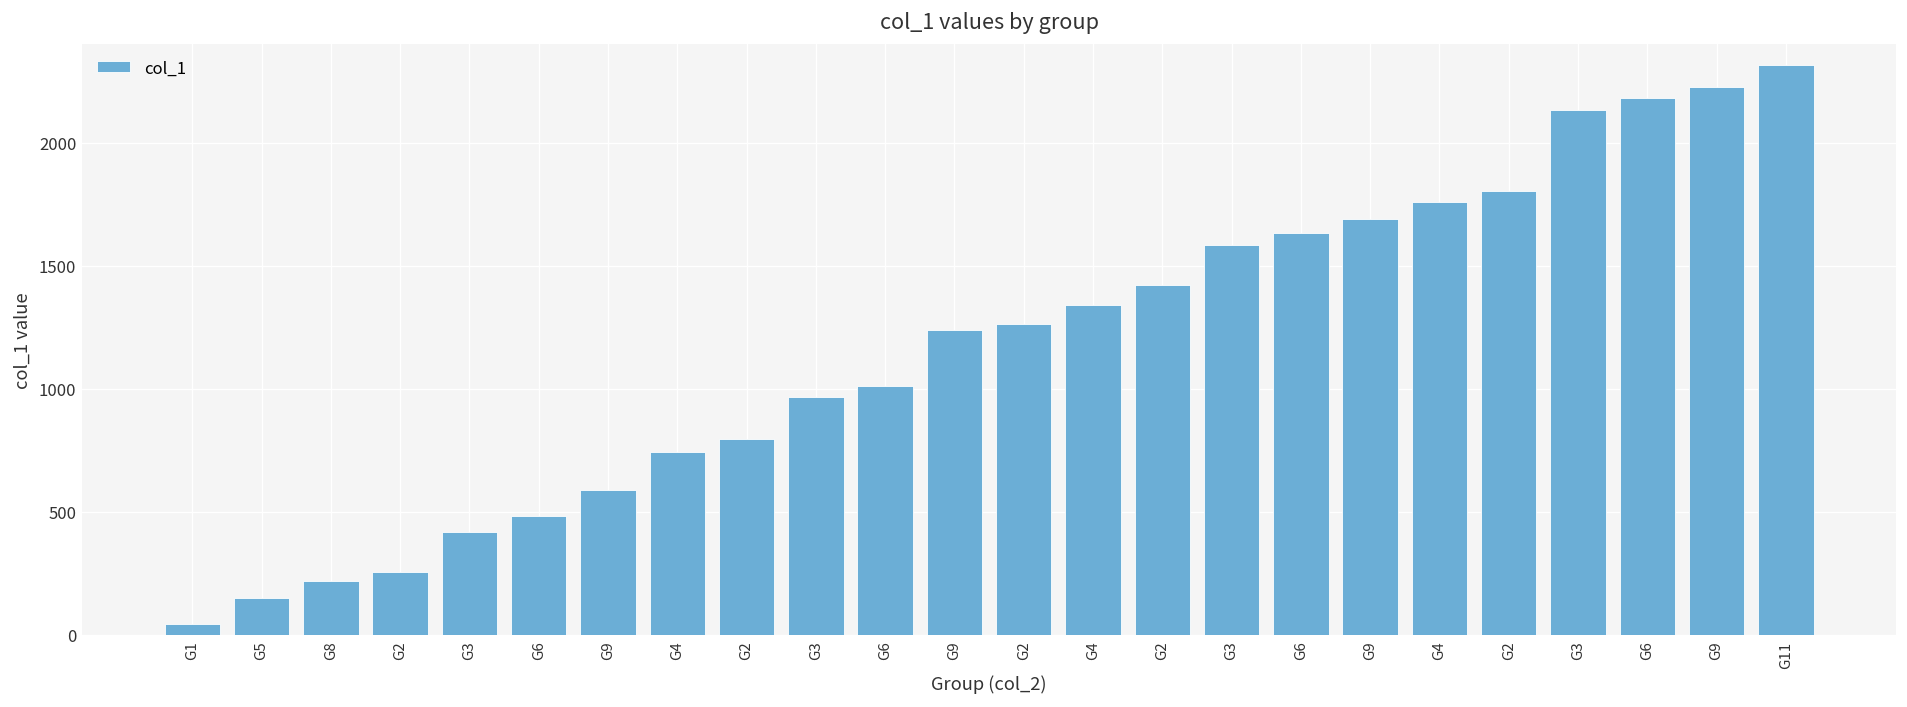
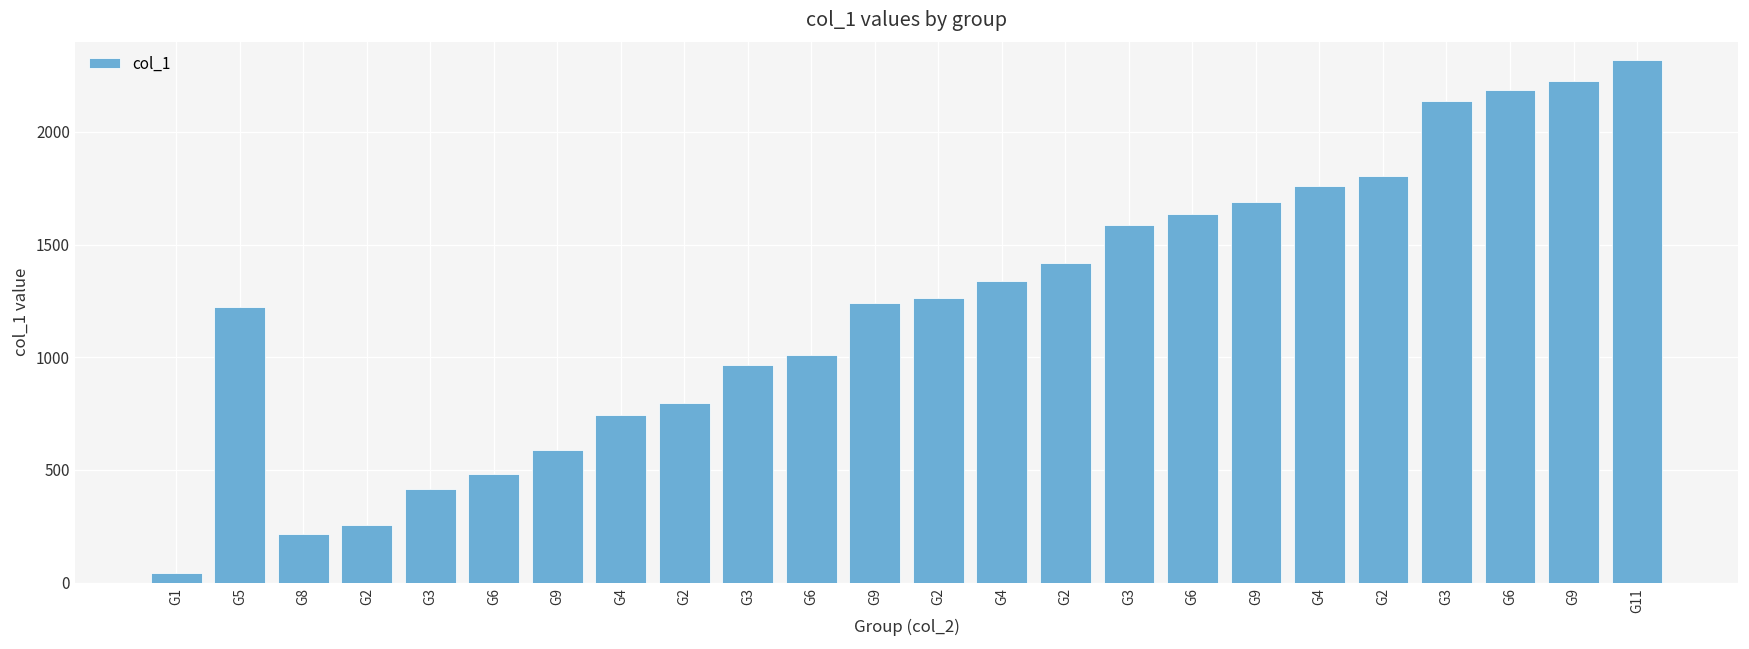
G5: 150 -> 1220
